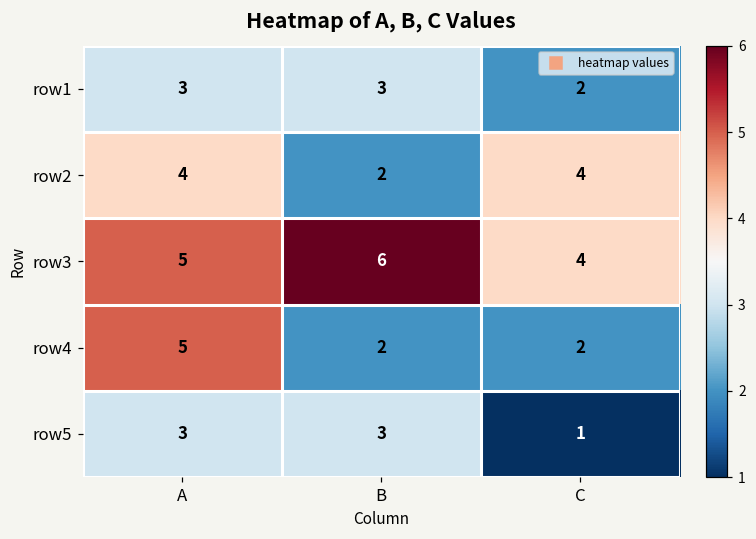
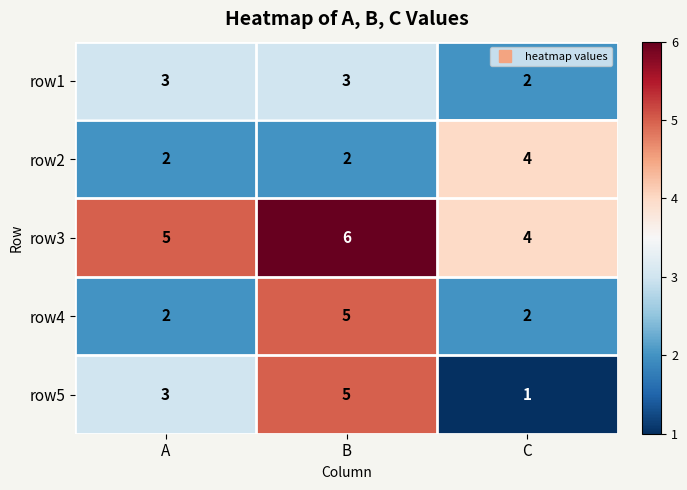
row2, A: 4 -> 2
row4, A: 5 -> 2
row4, B: 2 -> 5
row5, B: 3 -> 5
